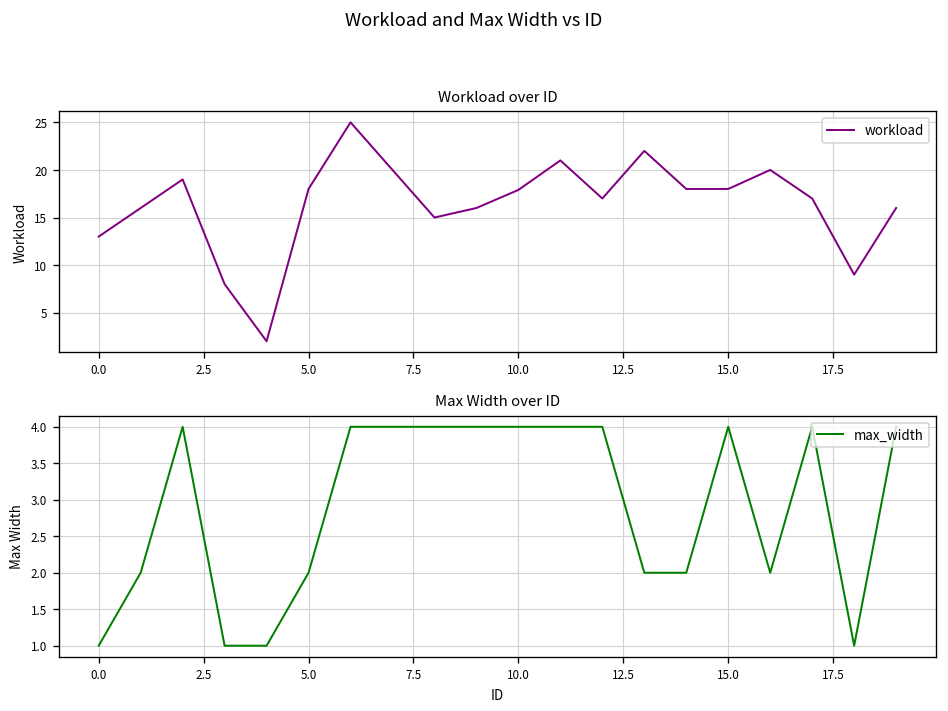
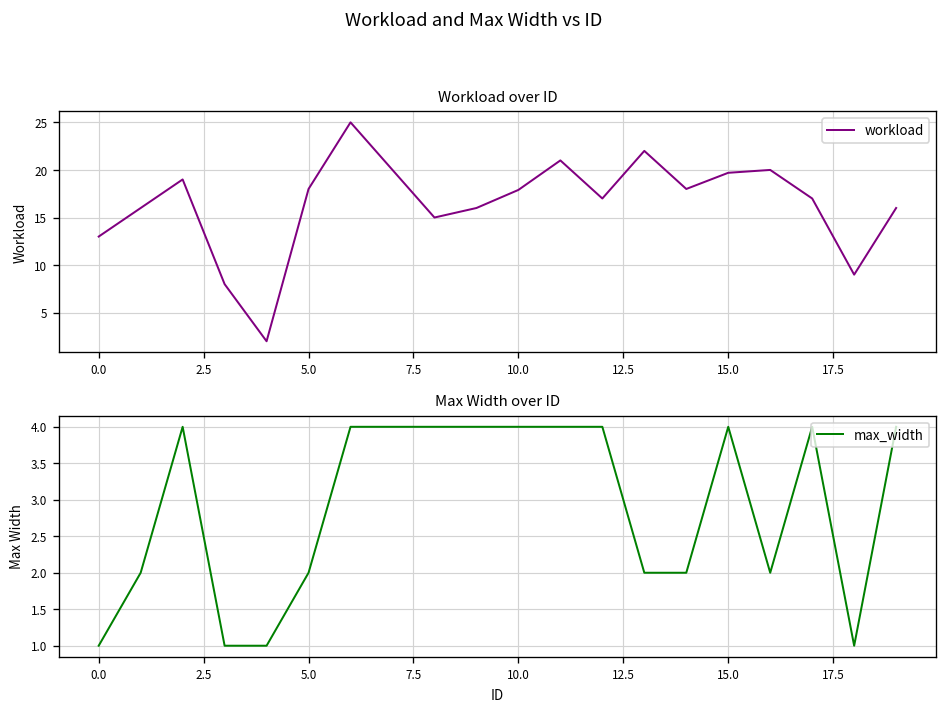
Workload over ID, 15.0: 18 -> 20
